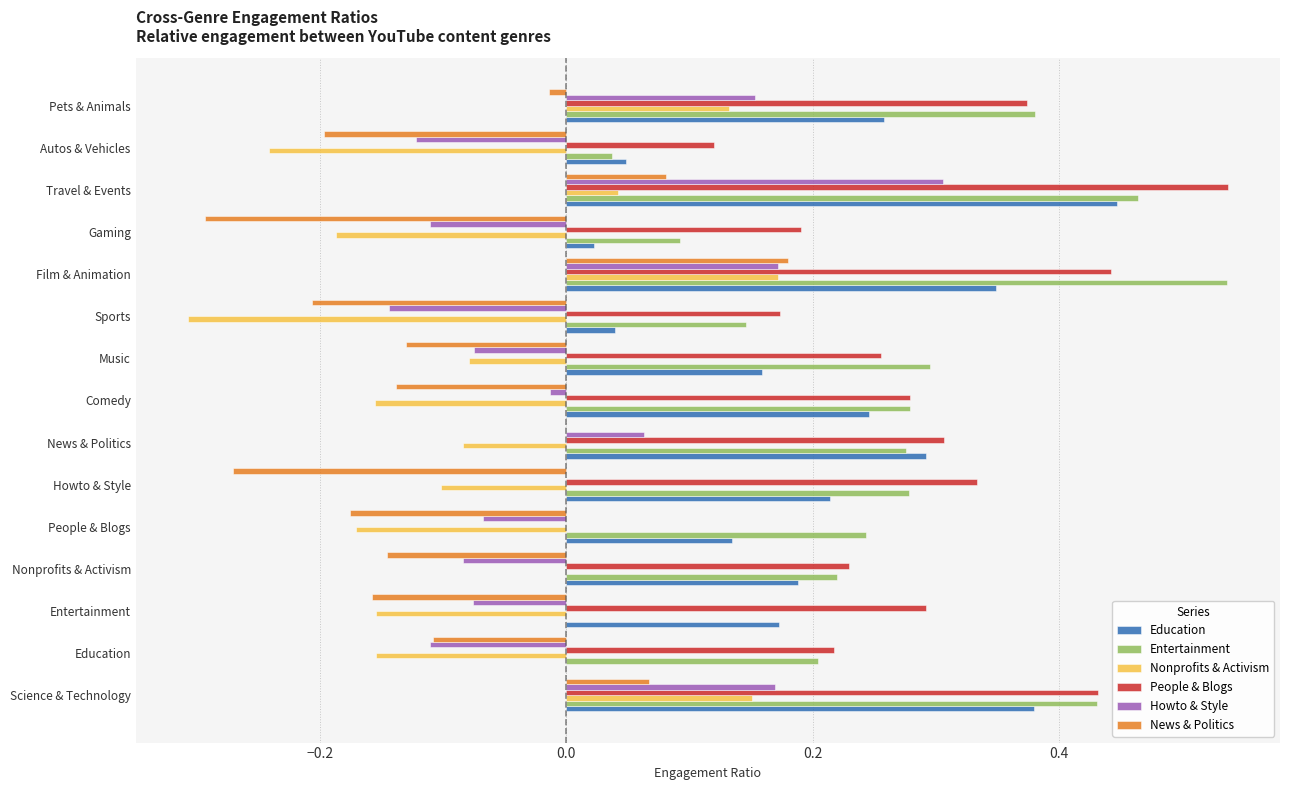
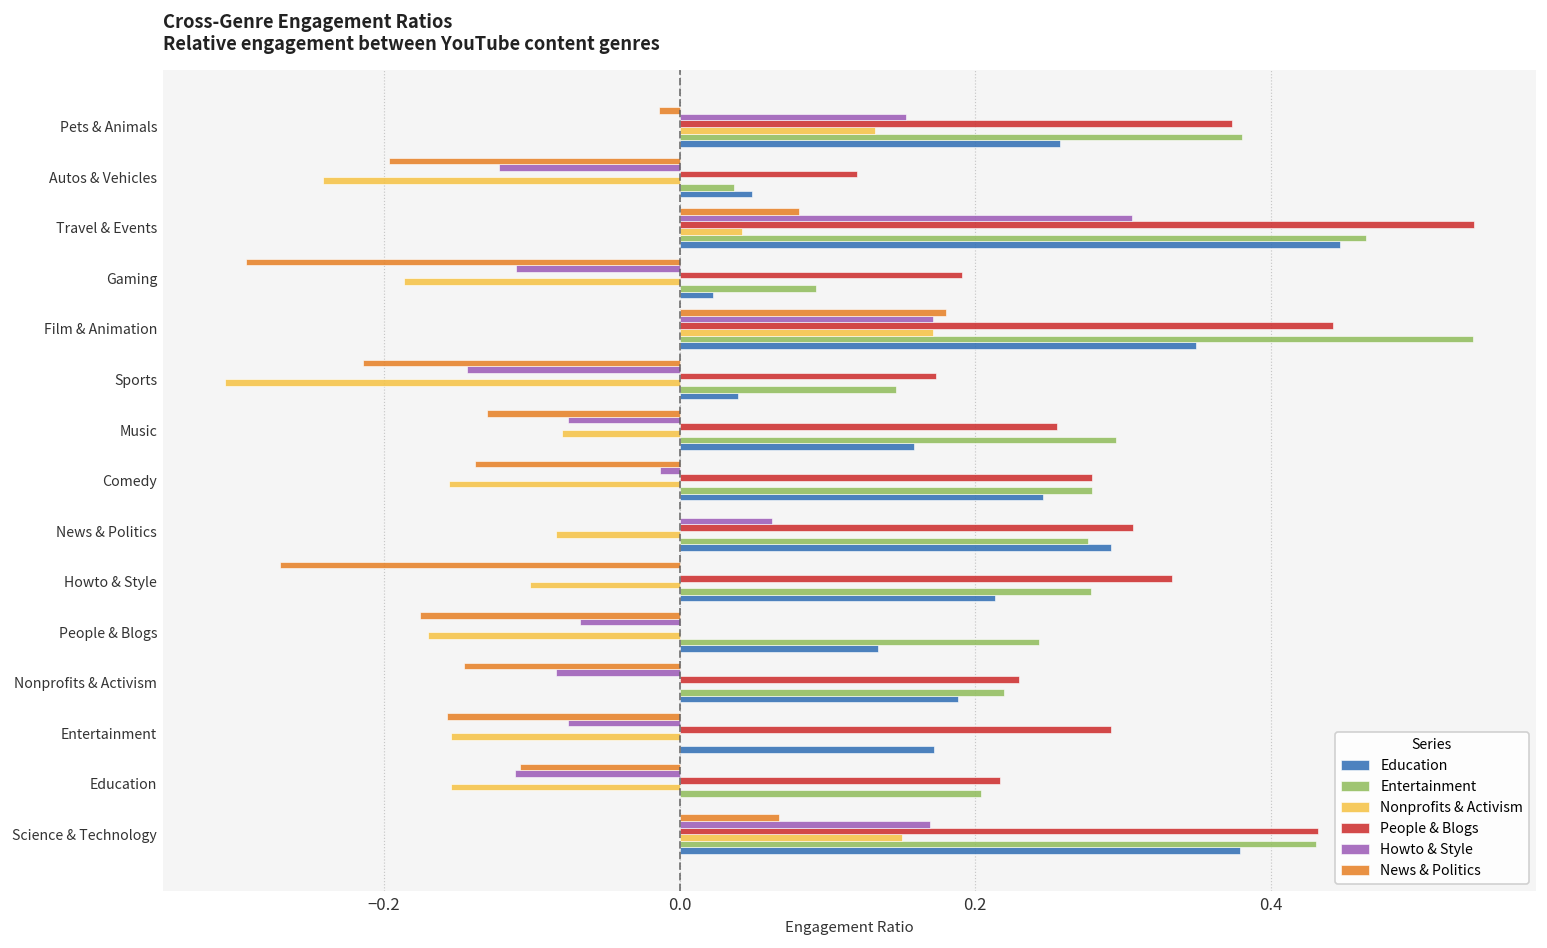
News & Politics, Sports: -0.207 -> -0.214
